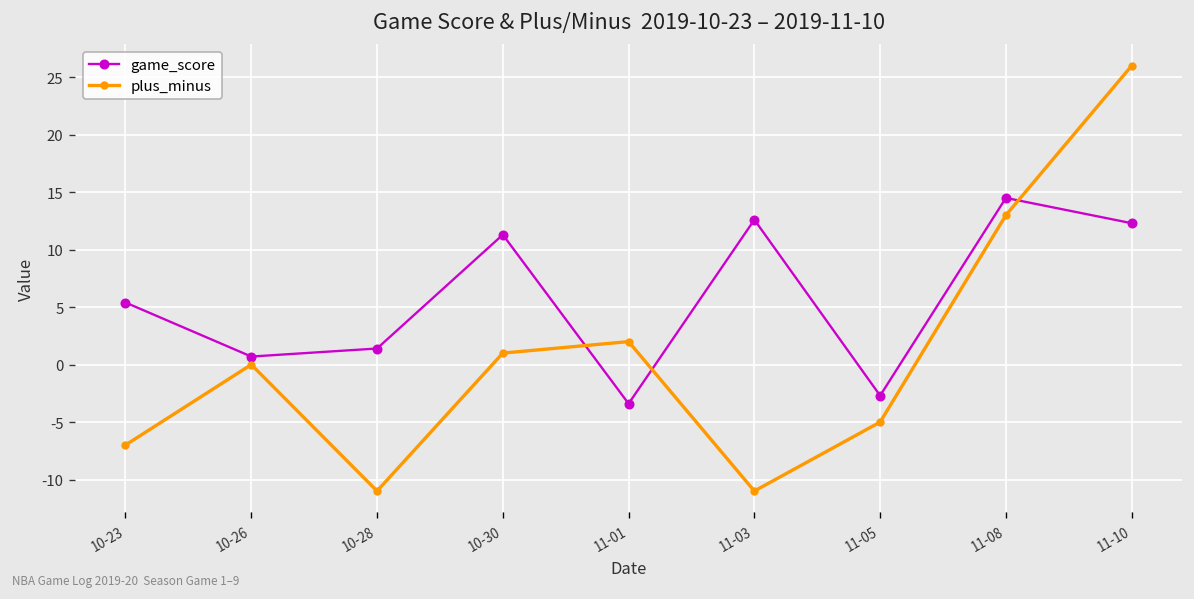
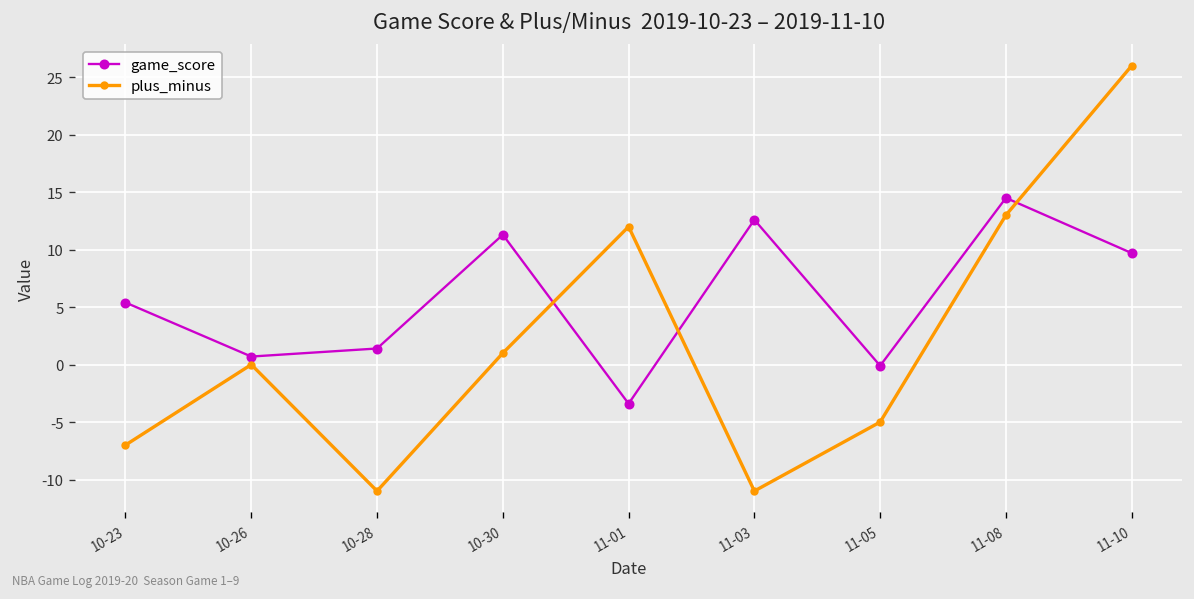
plus_minus, 11-01: 2 -> 12
game_score, 11-05: -3 -> 0
game_score, 11-10: 12 -> 10
